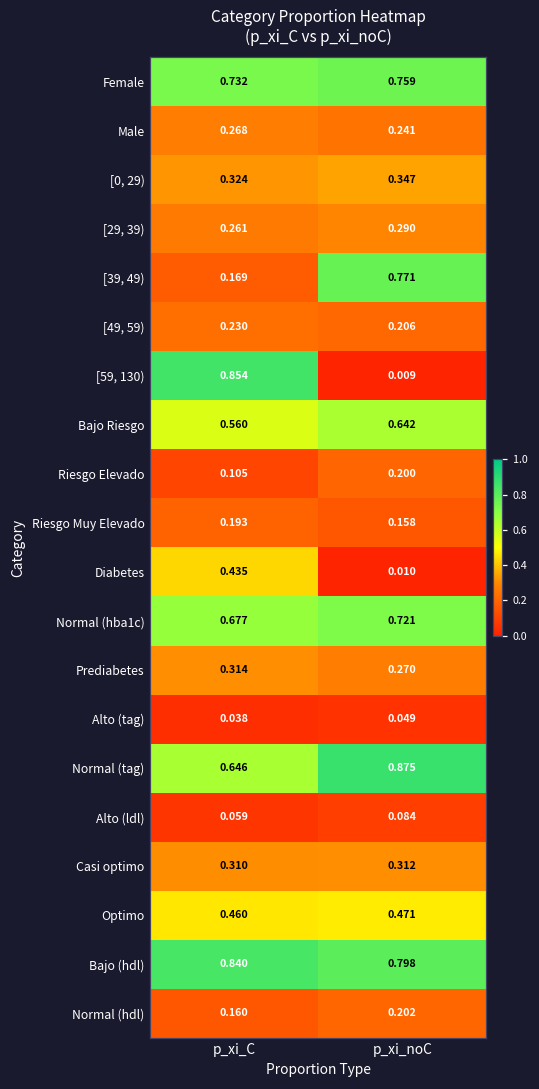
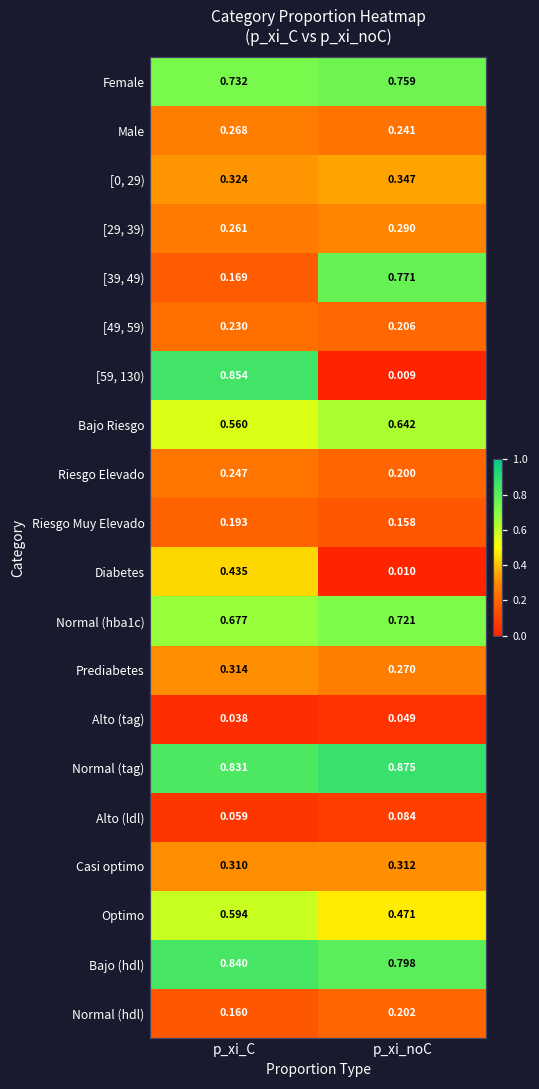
Riesgo Elevado, p_xi_C: 0.105 -> 0.247
Normal (tag), p_xi_C: 0.646 -> 0.831
Optimo, p_xi_C: 0.460 -> 0.594
